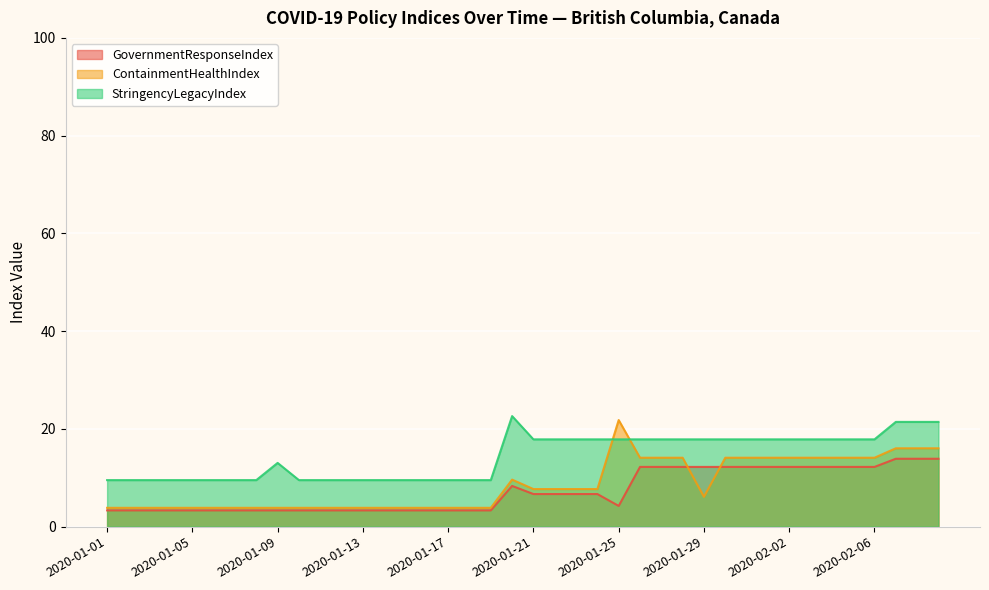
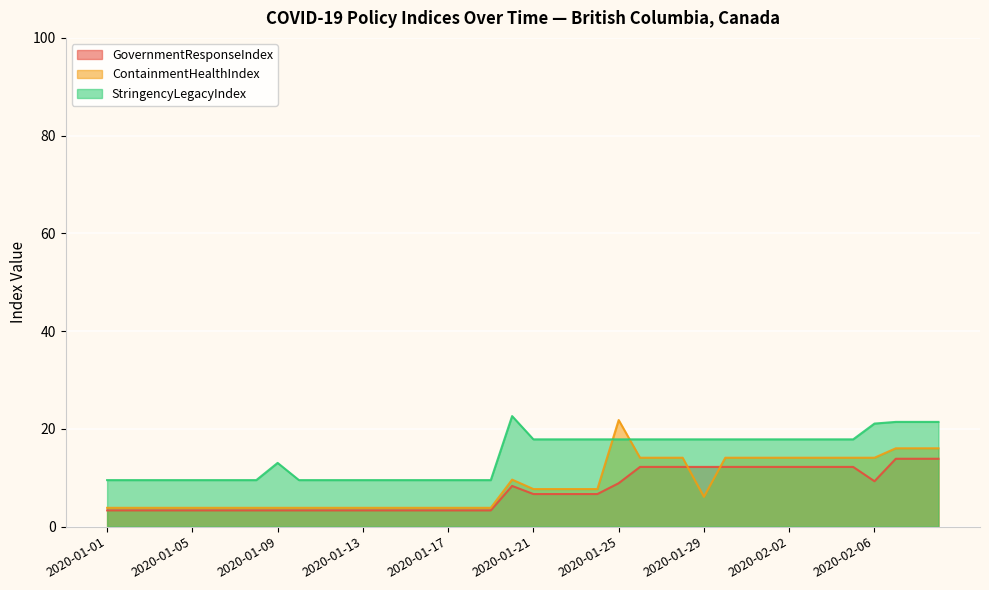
GovernmentResponseIndex, 2020-01-25: 4 -> 9
GovernmentResponseIndex, 2020-02-06: 12 -> 9
StringencyLegacyIndex, 2020-02-06: 18 -> 21
